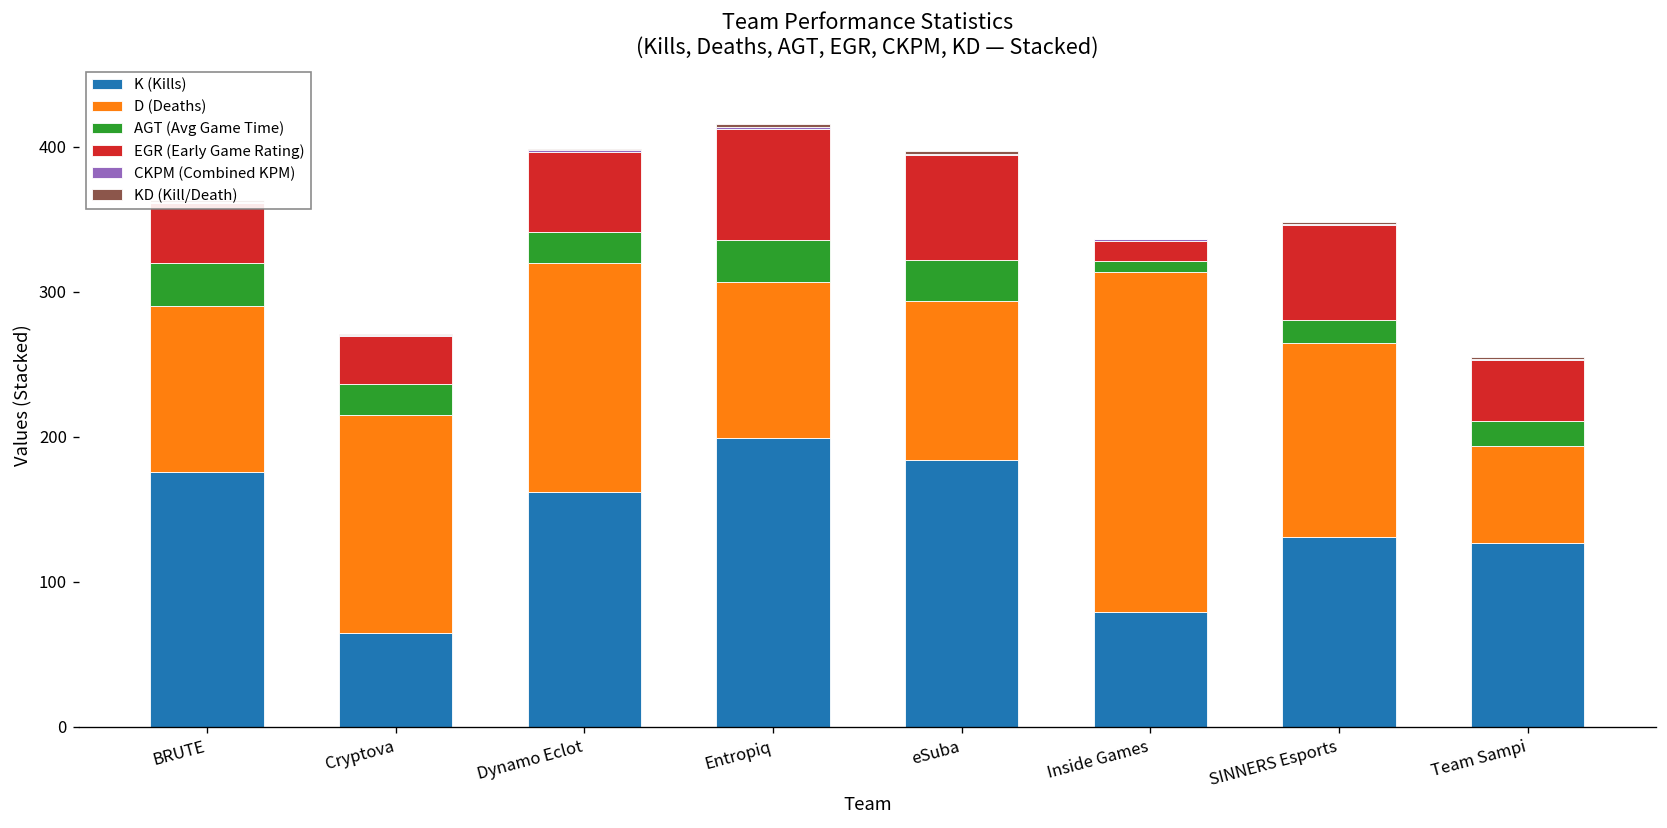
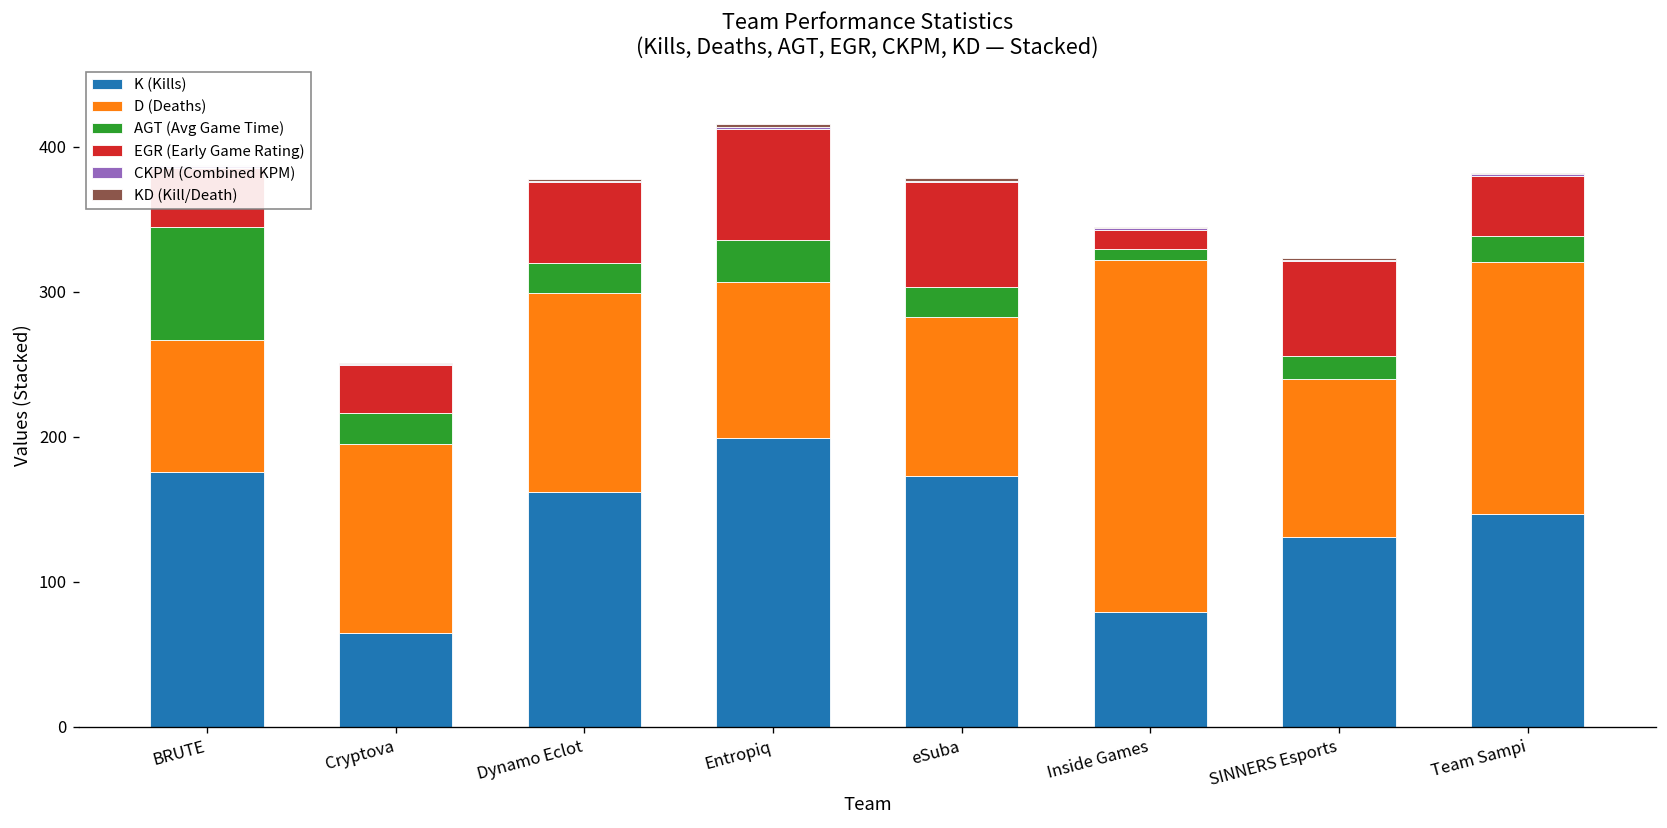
D (Deaths), BRUTE: 114 -> 91
AGT (Avg Game Time), BRUTE: 30 -> 78
D (Deaths), Cryptova: 150 -> 130
D (Deaths), Dynamo Eclot: 158 -> 137
K (Kills), eSuba: 184 -> 173
AGT (Avg Game Time), eSuba: 28 -> 20
D (Deaths), Inside Games: 235 -> 243
D (Deaths), SINNERS Esports: 134 -> 109
K (Kills), Team Sampi: 127 -> 147
D (Deaths), Team Sampi: 67 -> 174
